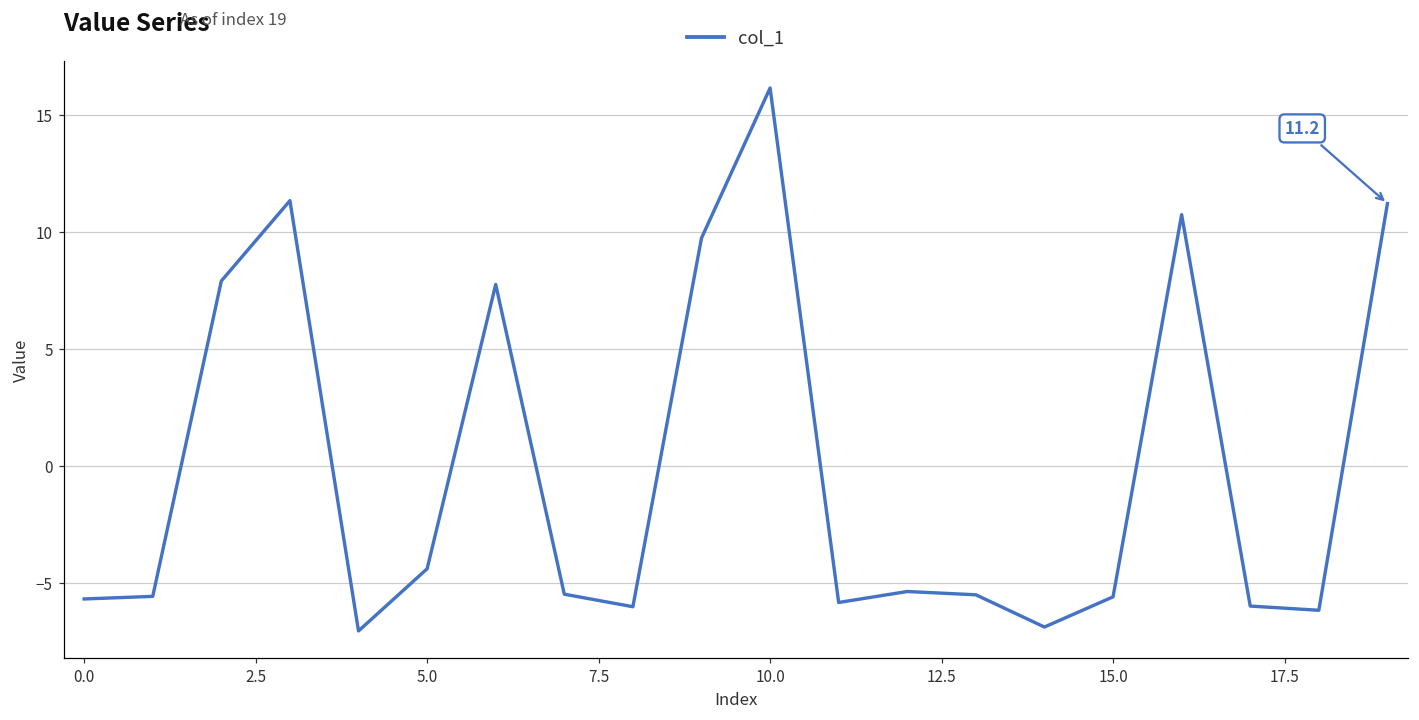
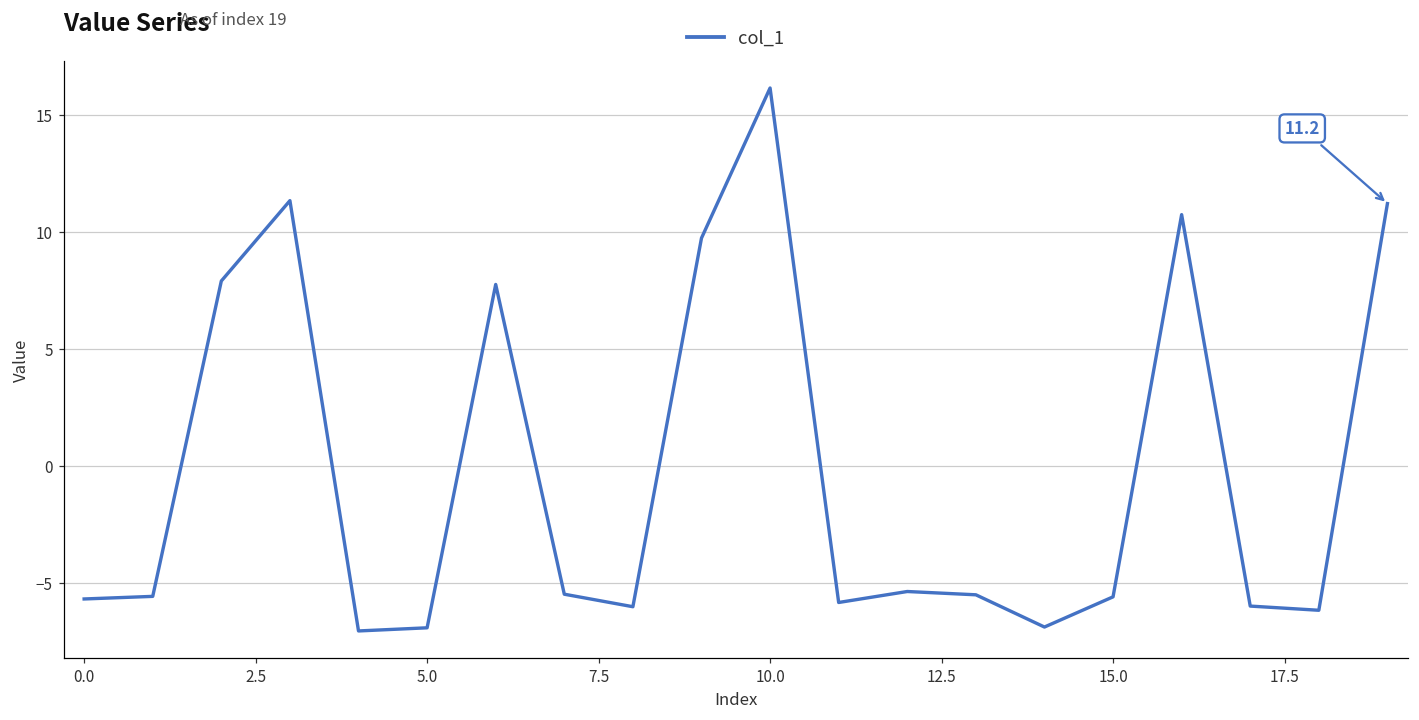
5.0: -4.4 -> -6.9
